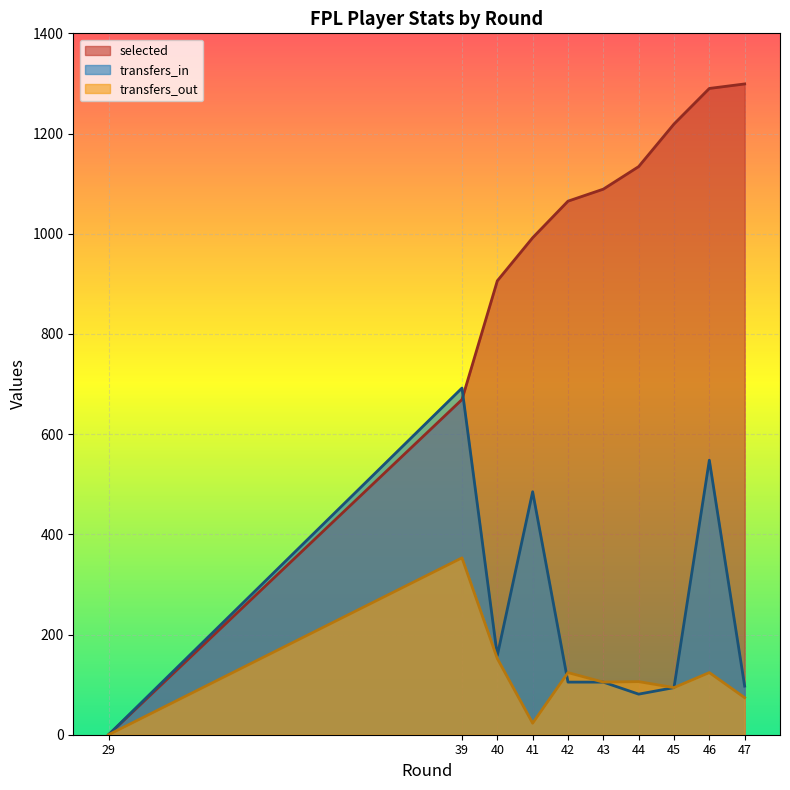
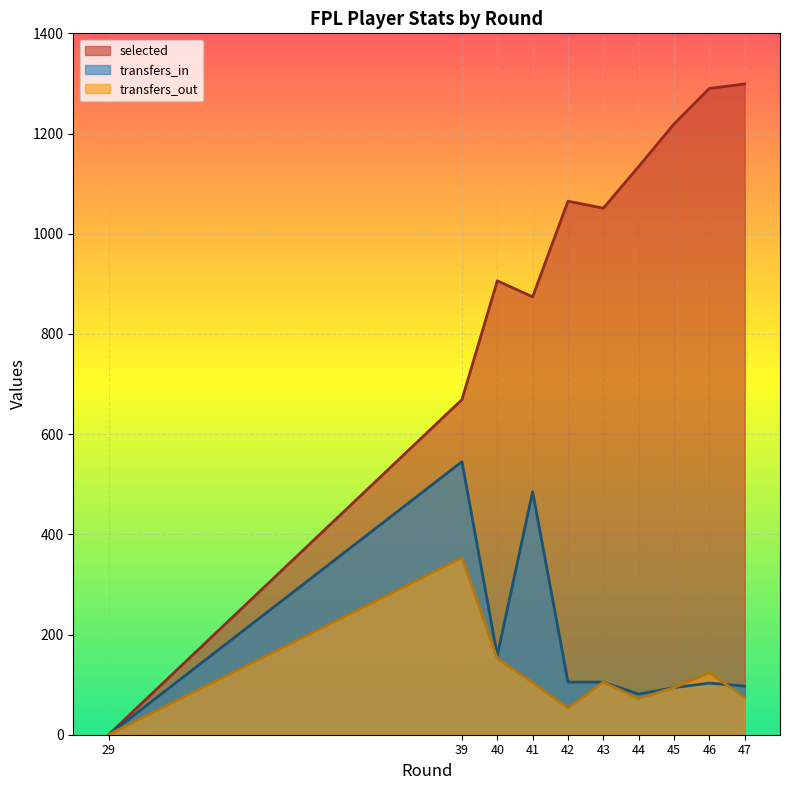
transfers_in, 39: 690 -> 550
selected, 41: 990 -> 870
transfers_out, 41: 20 -> 100
transfers_out, 42: 120 -> 50
selected, 43: 1090 -> 1050
transfers_out, 44: 110 -> 70
transfers_in, 46: 550 -> 100
